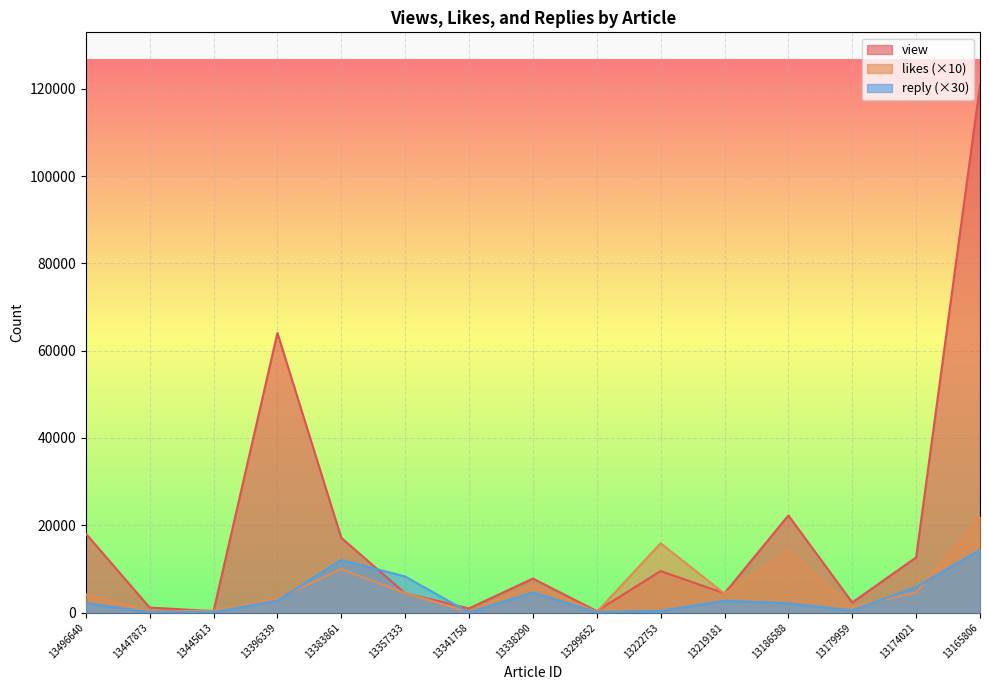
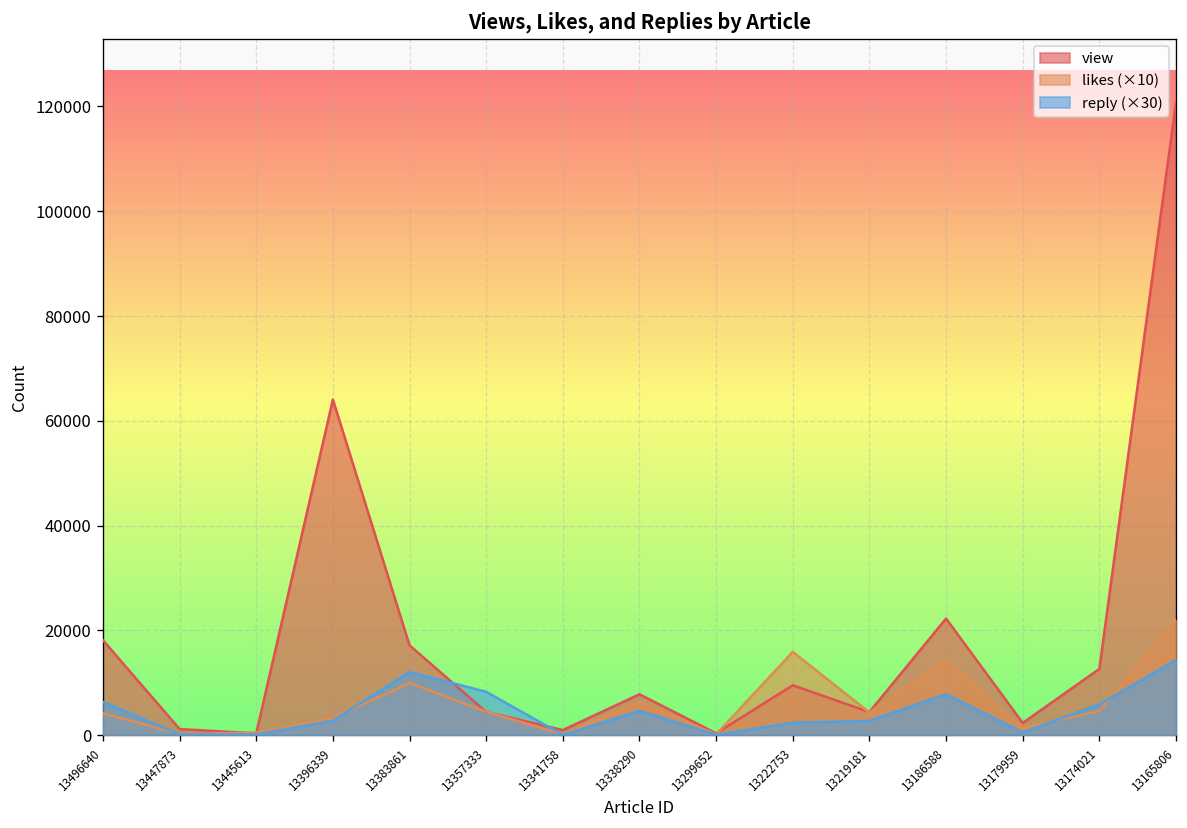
reply (×30), 13496640: 2000 -> 6000
reply (×30), 13222753: 0 -> 2000
reply (×30), 13186588: 2000 -> 8000
